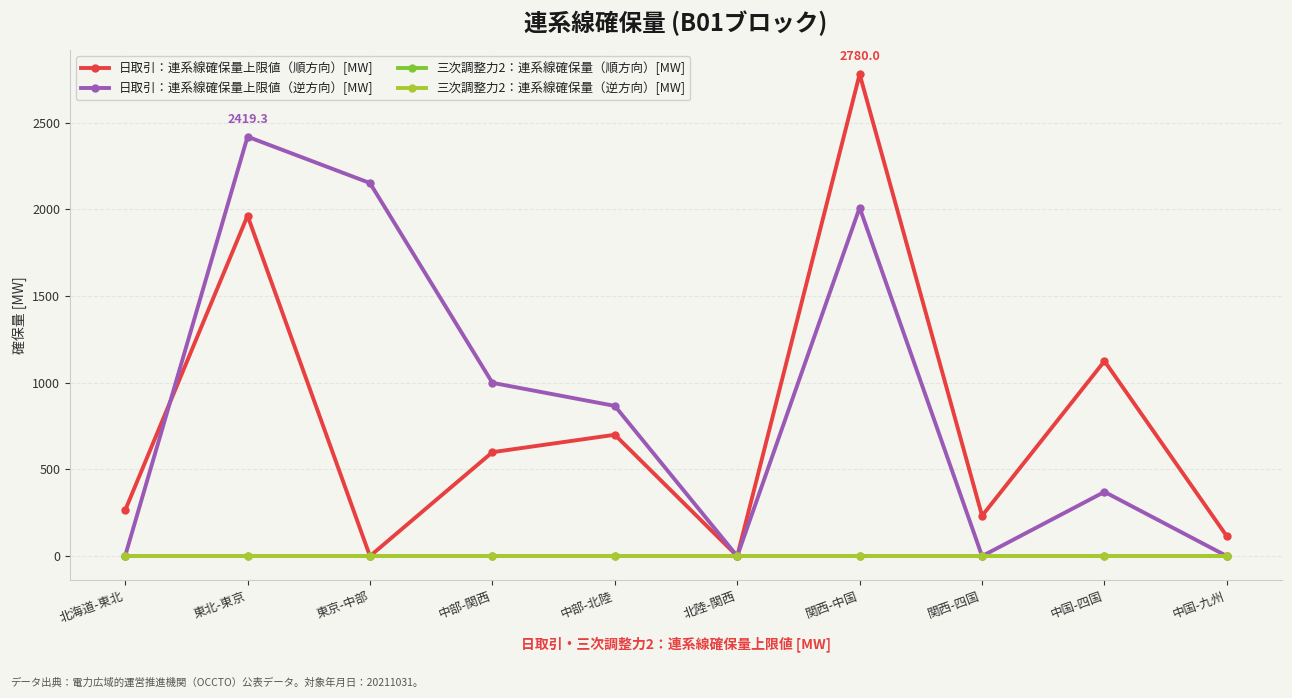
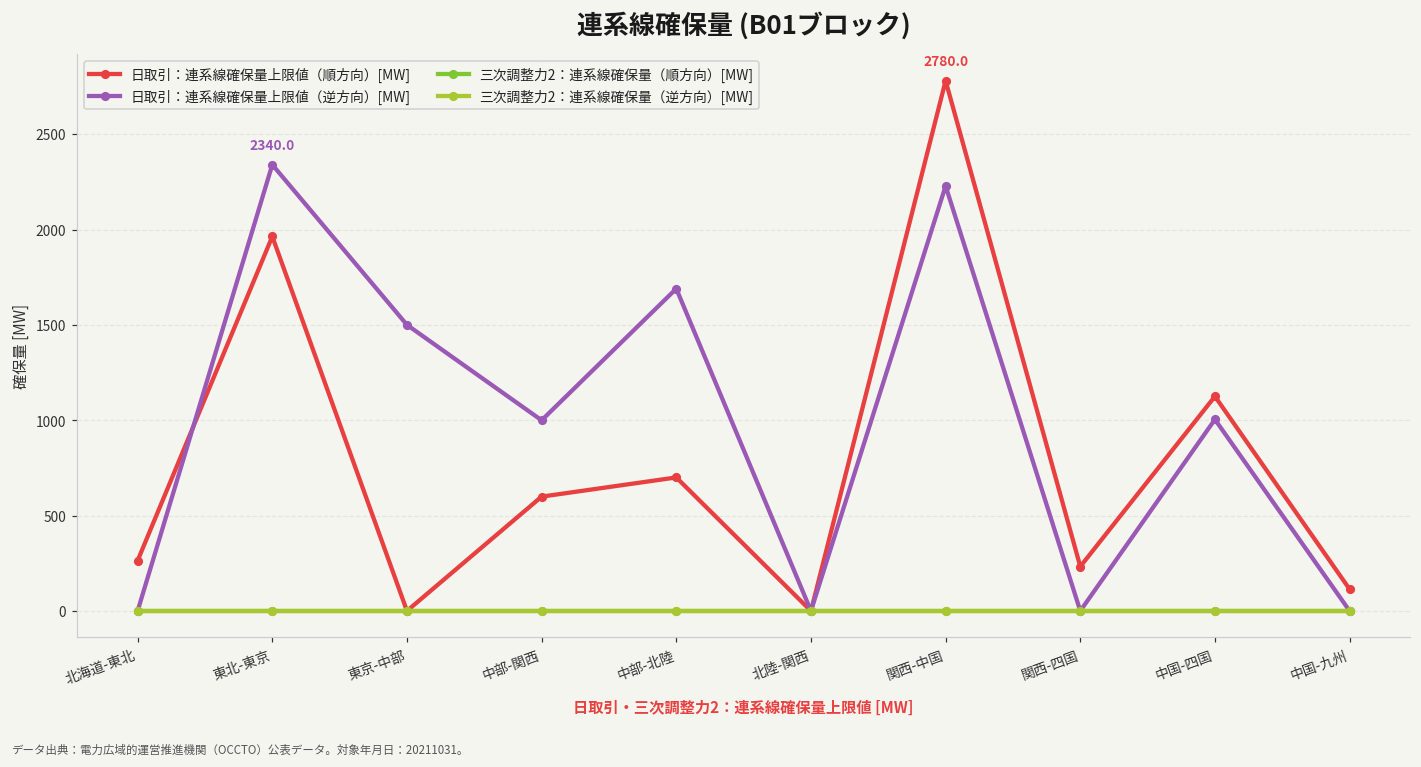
日取引：連系線確保量上限値（逆方向）[MW], 東北-東京: 2419.3 -> 2340.0
日取引：連系線確保量上限値（逆方向）[MW], 東京-中部: 2150 -> 1500
日取引：連系線確保量上限値（逆方向）[MW], 中部-北陸: 870 -> 1690
日取引：連系線確保量上限値（逆方向）[MW], 関西-中国: 2010 -> 2230
日取引：連系線確保量上限値（逆方向）[MW], 中国-四国: 370 -> 1000
